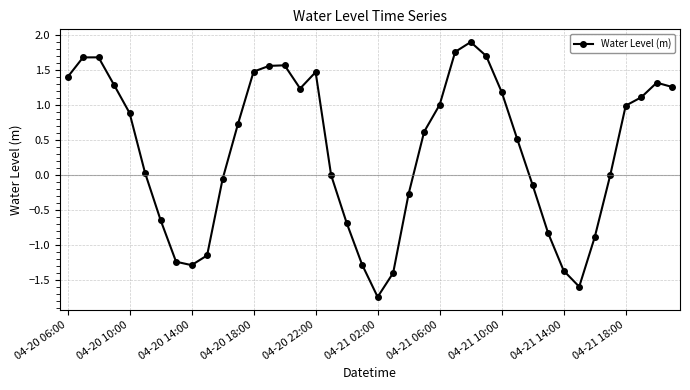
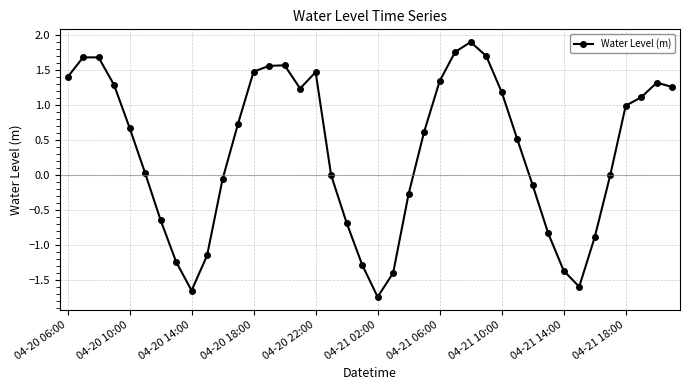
04-20 10:00: 0.9 -> 0.7
04-20 14:00: -1.3 -> -1.6
04-21 06:00: 1.0 -> 1.3
